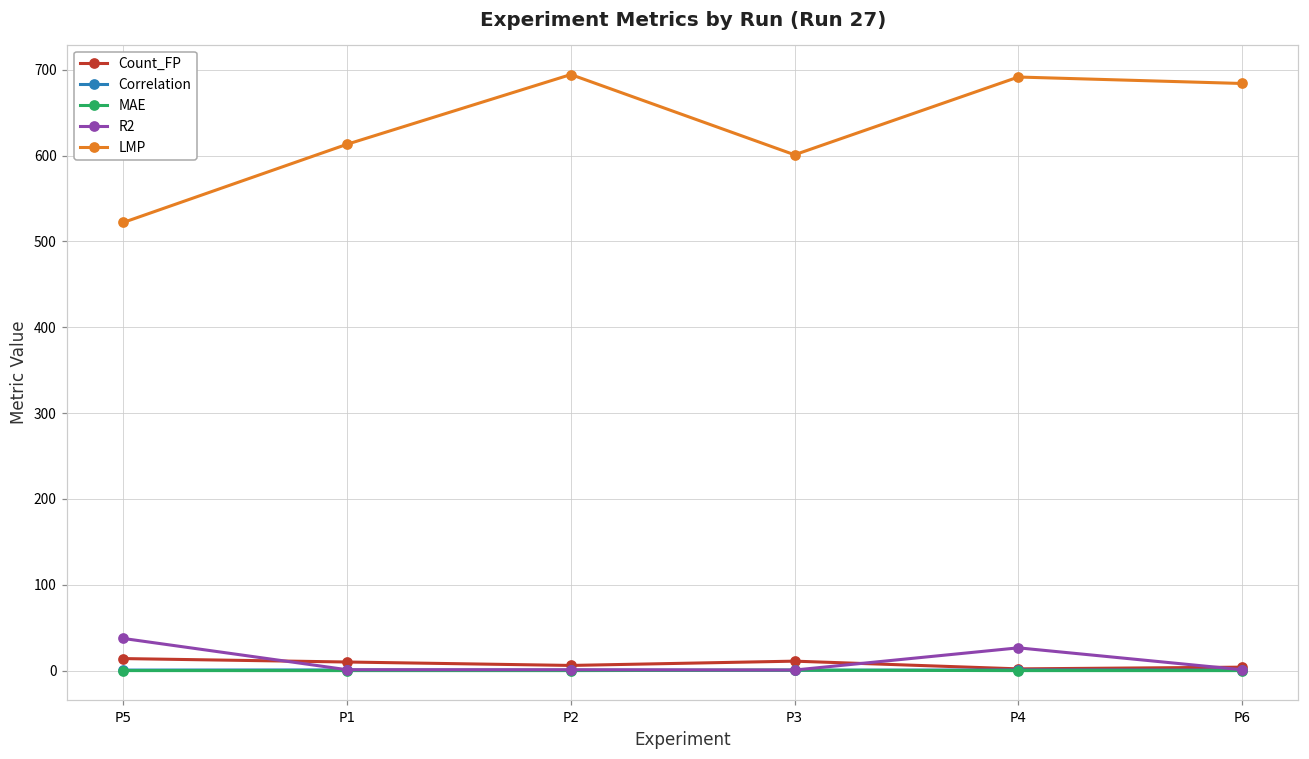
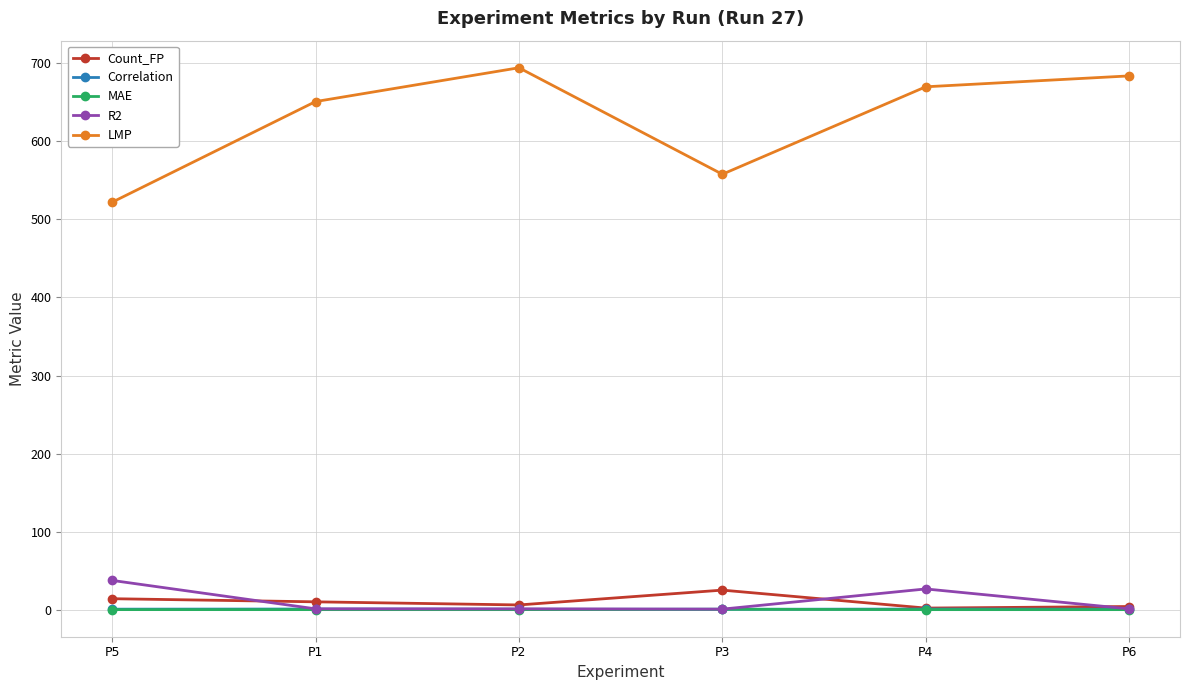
LMP, P1: 610 -> 650
Count_FP, P3: 10 -> 30
LMP, P3: 600 -> 560
LMP, P4: 690 -> 670
